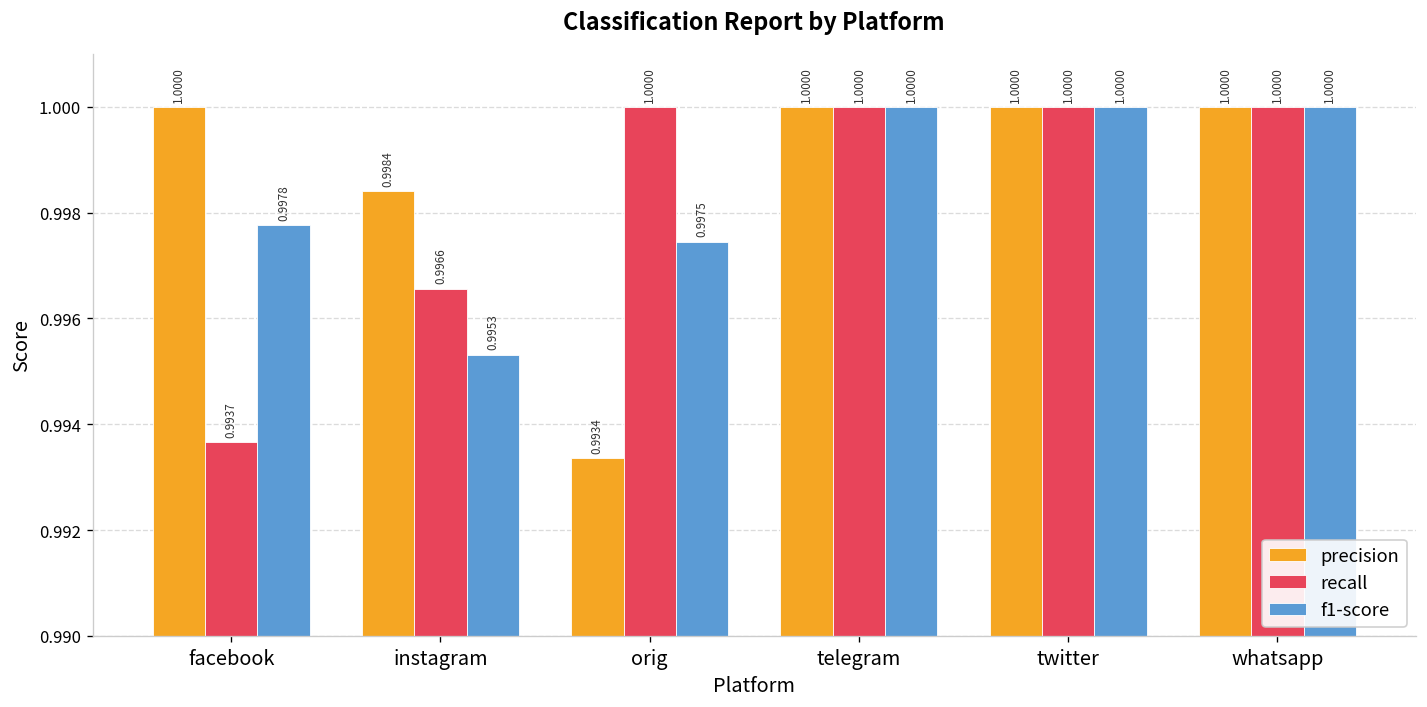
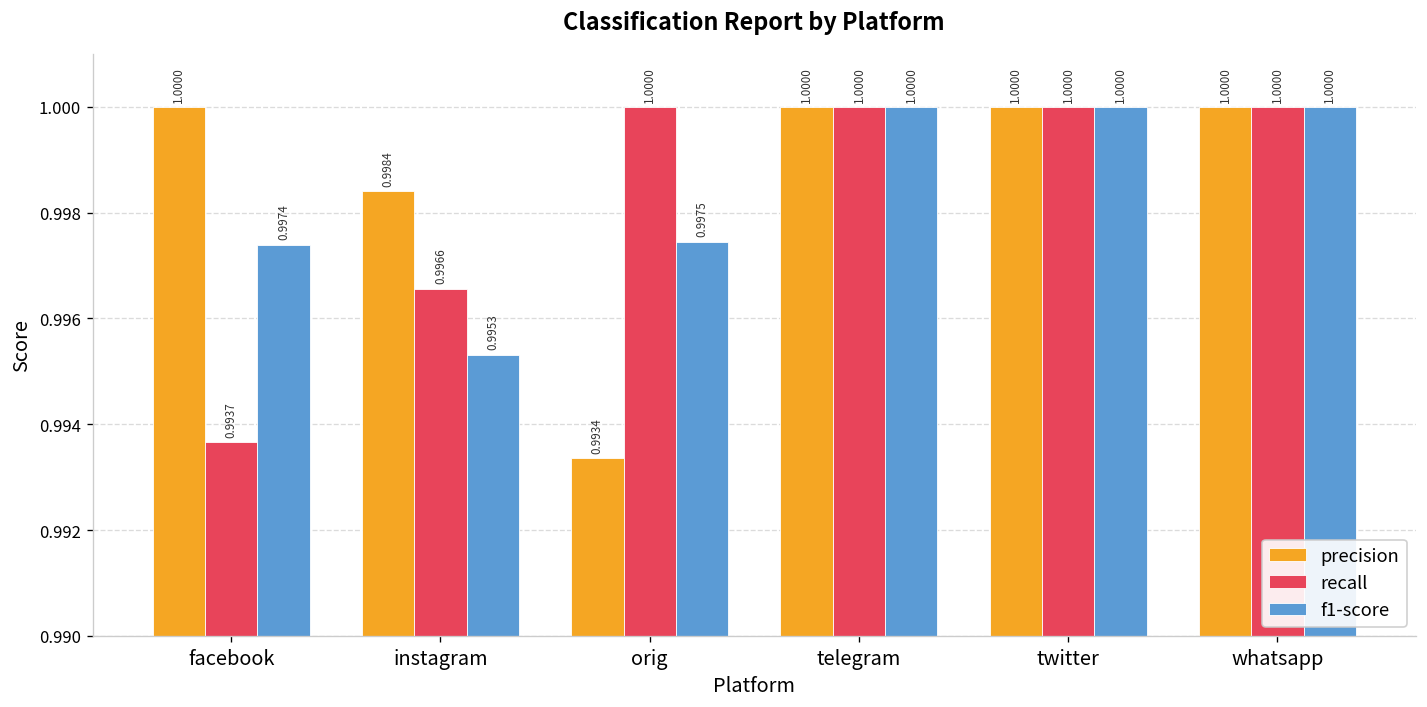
f1-score, facebook: 0.9978 -> 0.9974
